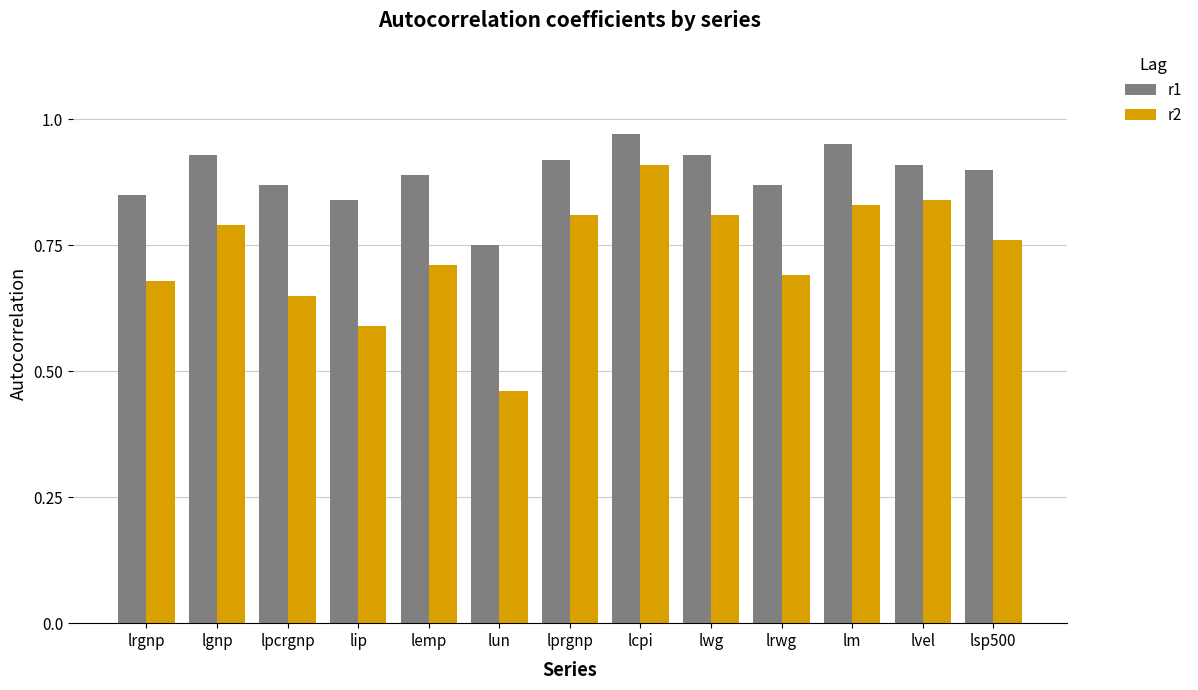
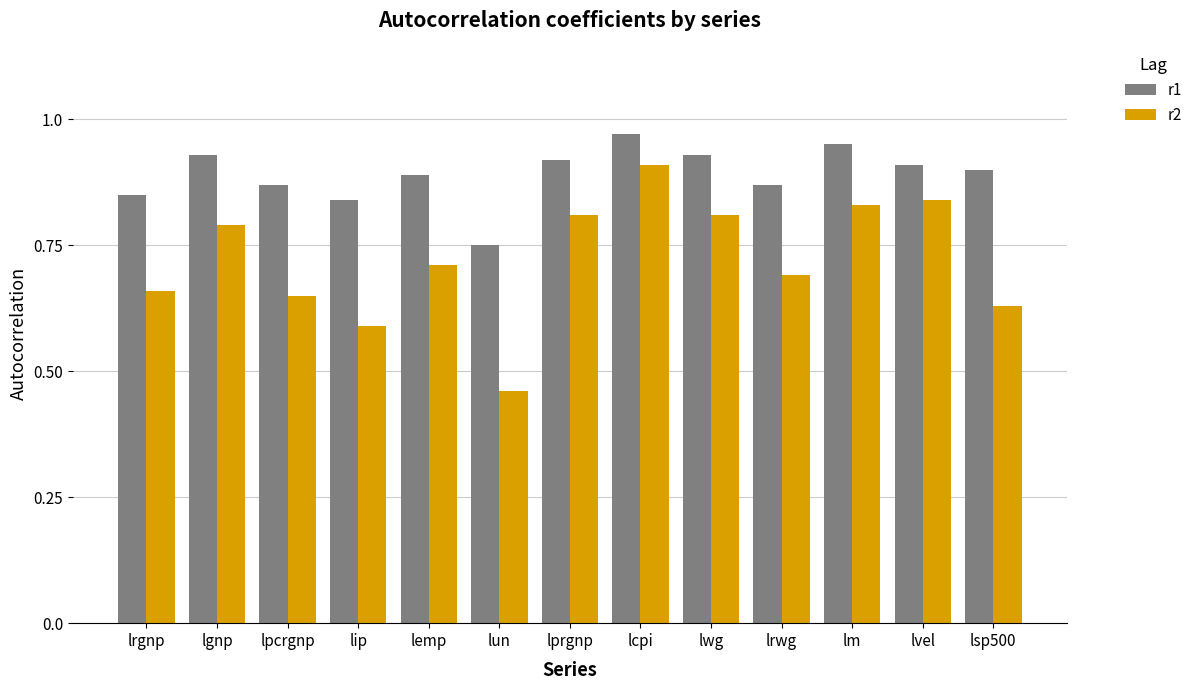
r2, lrgnp: 0.68 -> 0.66
r2, lsp500: 0.76 -> 0.63
